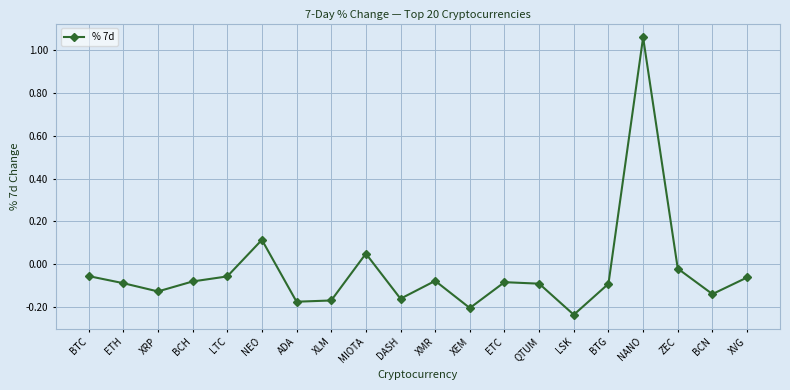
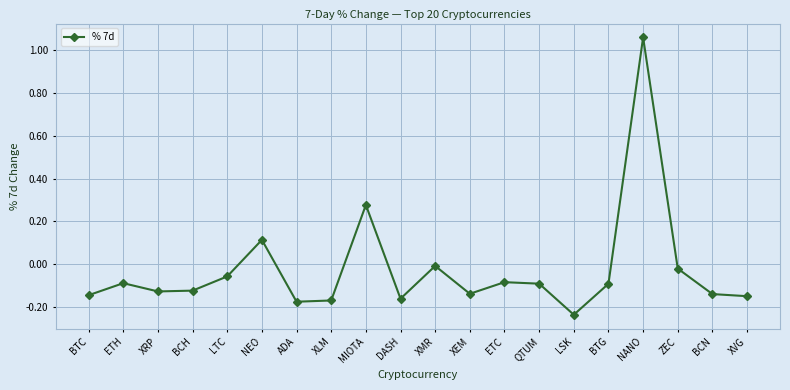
BTC: -0.05 -> -0.14
BCH: -0.08 -> -0.12
MIOTA: 0.05 -> 0.28
XMR: -0.08 -> -0.01
XEM: -0.20 -> -0.14
XVG: -0.06 -> -0.15
